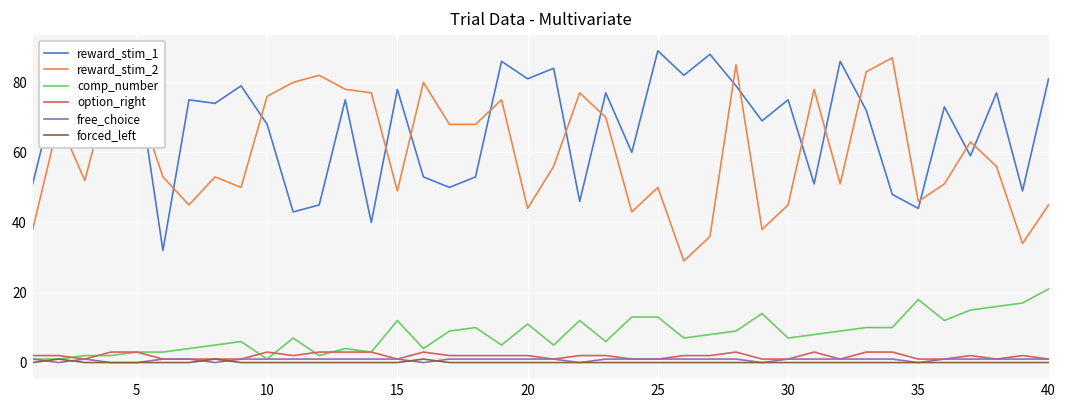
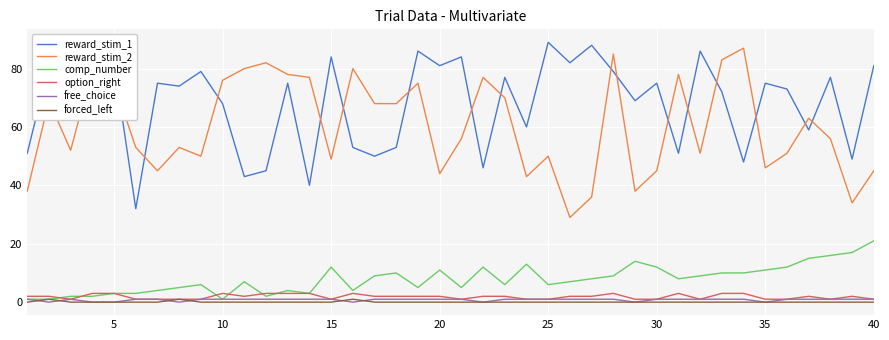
reward_stim_1, 15: 78 -> 84
comp_number, 25: 13 -> 6
comp_number, 30: 7 -> 12
reward_stim_1, 35: 44 -> 75
comp_number, 35: 18 -> 11
